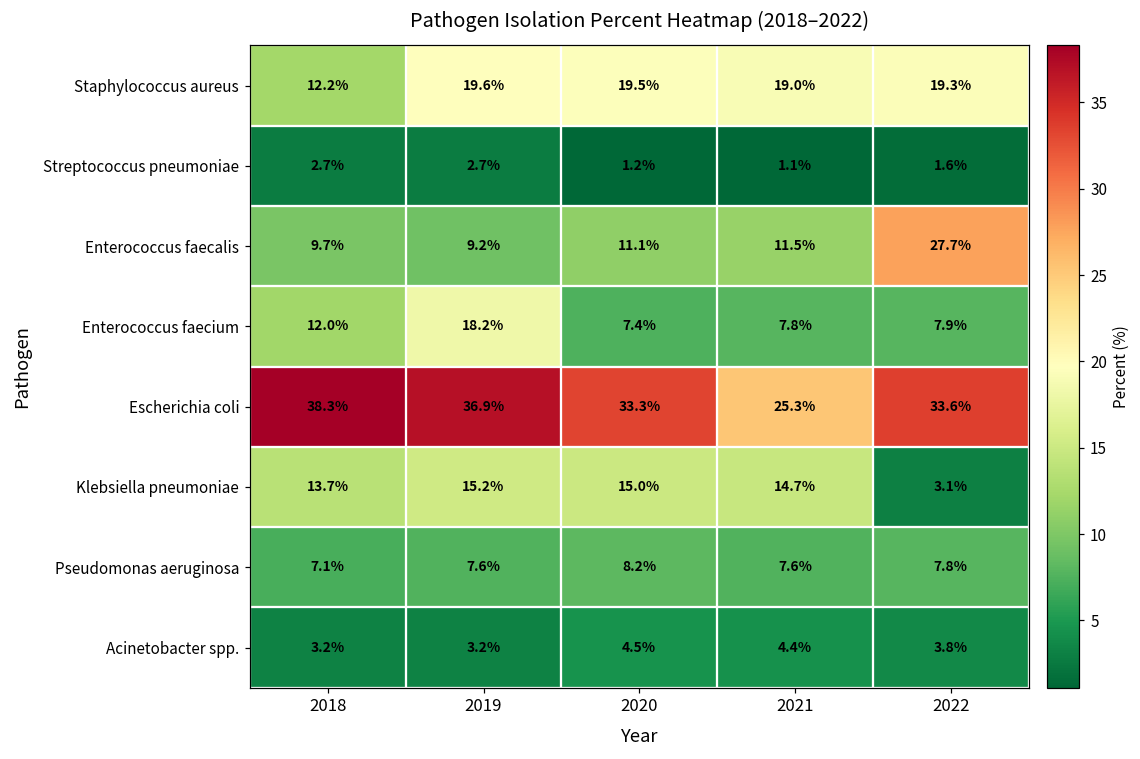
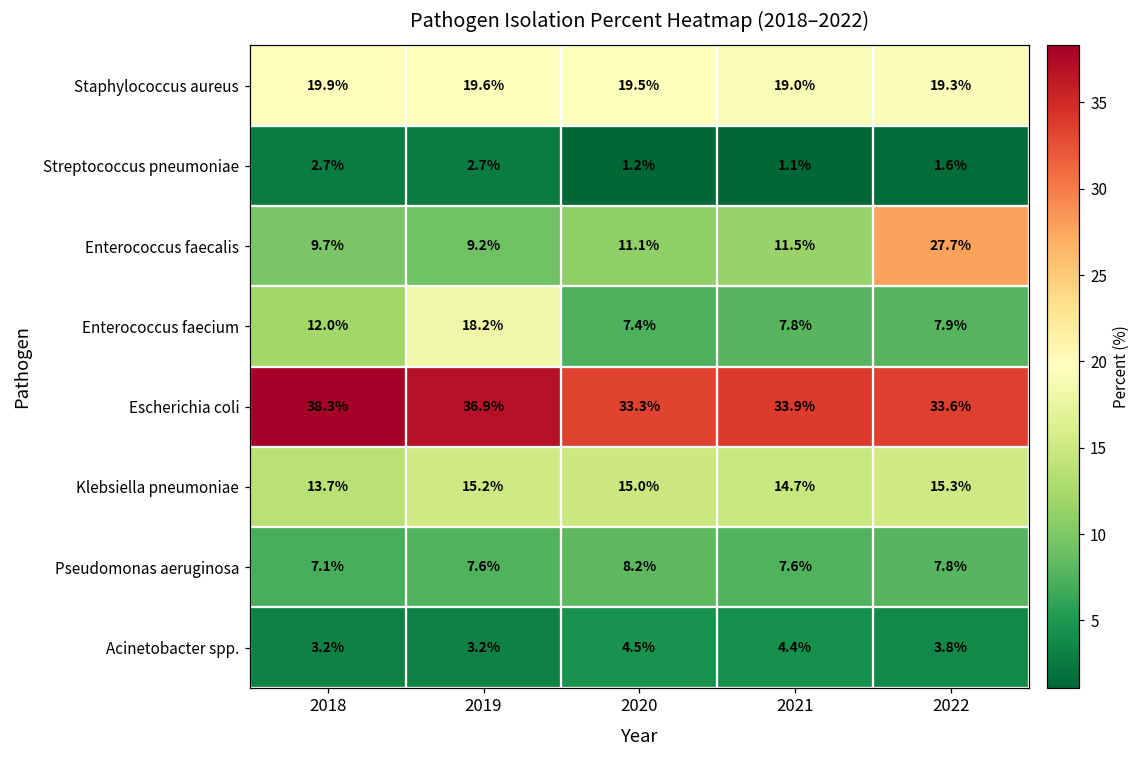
Staphylococcus aureus, 2018: 12.2% -> 19.9%
Escherichia coli, 2021: 25.3% -> 33.9%
Klebsiella pneumoniae, 2022: 3.1% -> 15.3%
